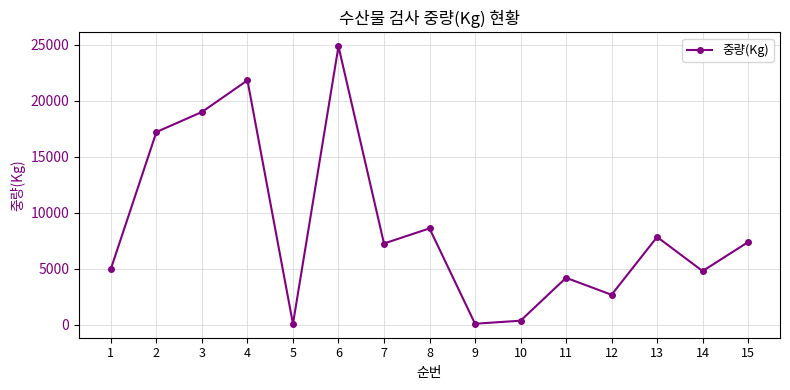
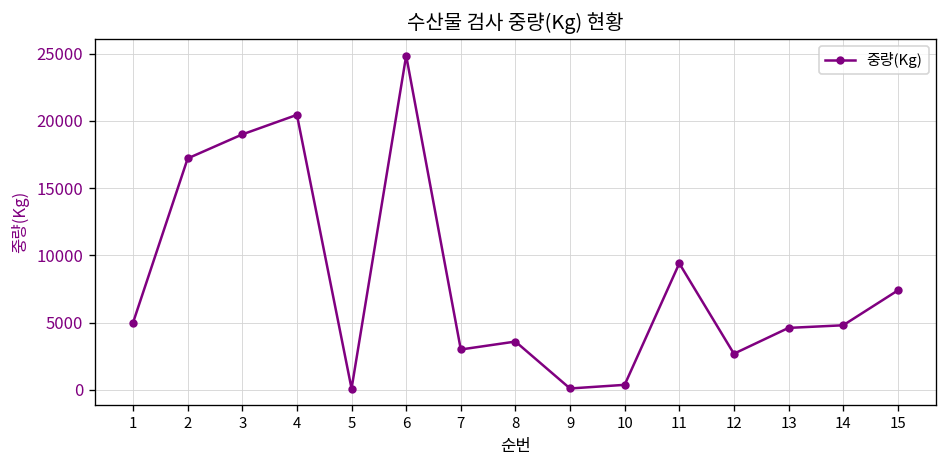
4: 21800 -> 20500
7: 7300 -> 3000
8: 8600 -> 3600
11: 4200 -> 9400
13: 7800 -> 4600
